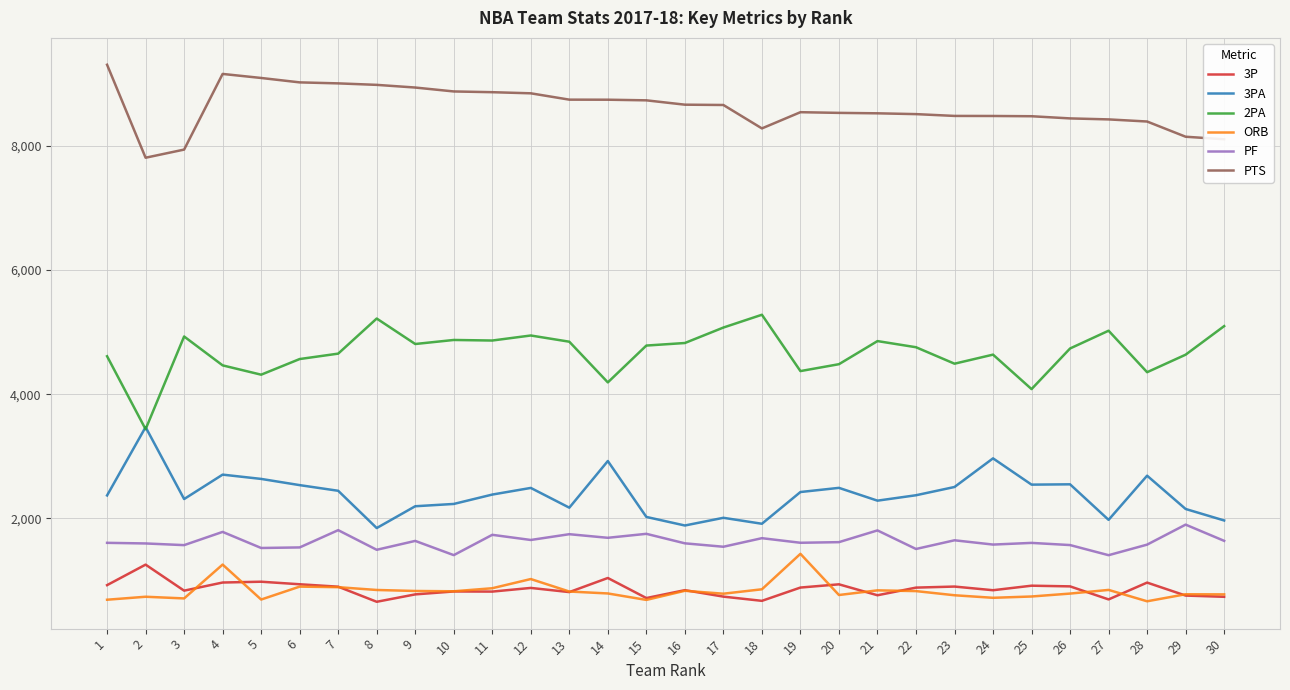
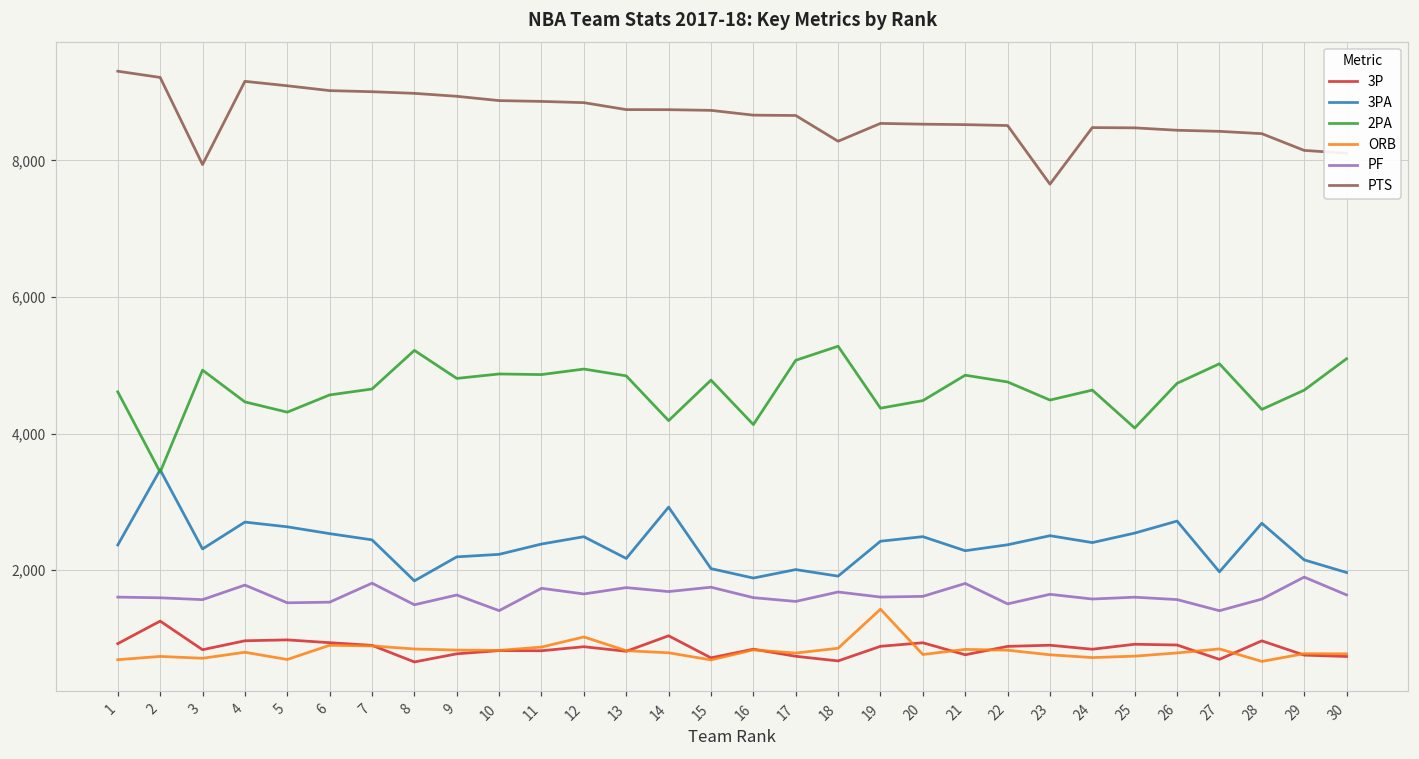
PTS, 2: 7,800 -> 9,200
ORB, 4: 1,300 -> 800
2PA, 16: 4,800 -> 4,100
PTS, 23: 8,500 -> 7,700
3PA, 24: 3,000 -> 2,400
3PA, 26: 2,500 -> 2,700
